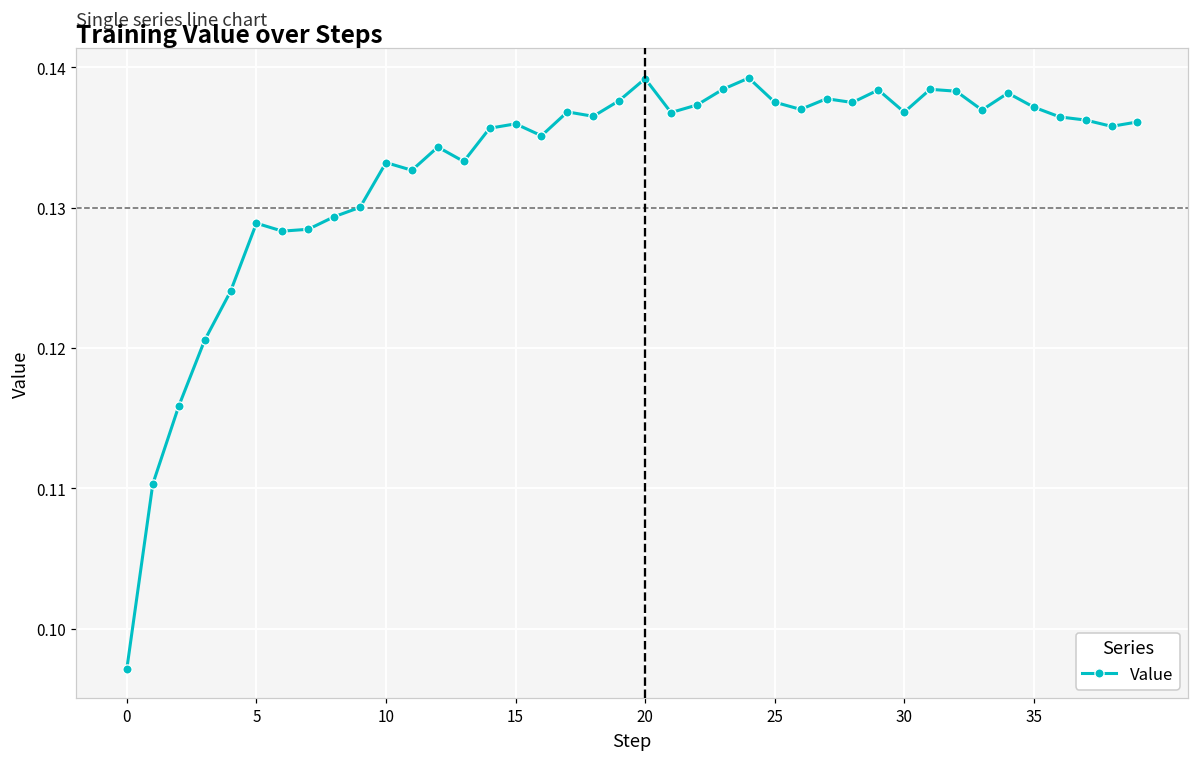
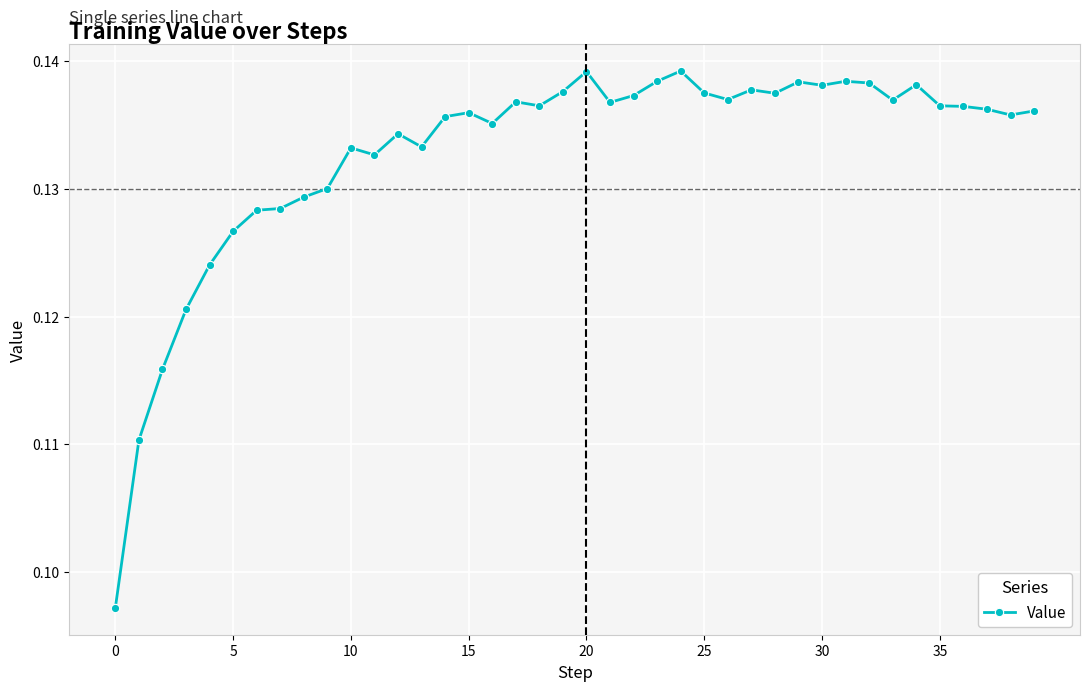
5: 0.1289 -> 0.1267
30: 0.1368 -> 0.1381
35: 0.1372 -> 0.1365
